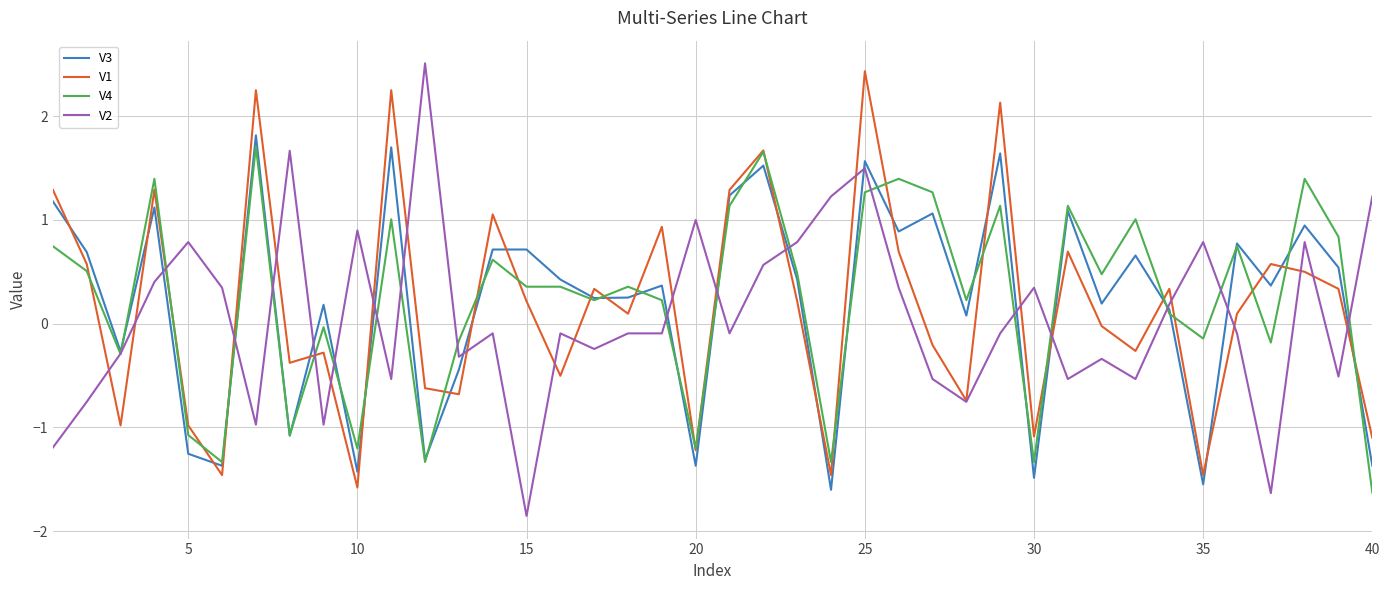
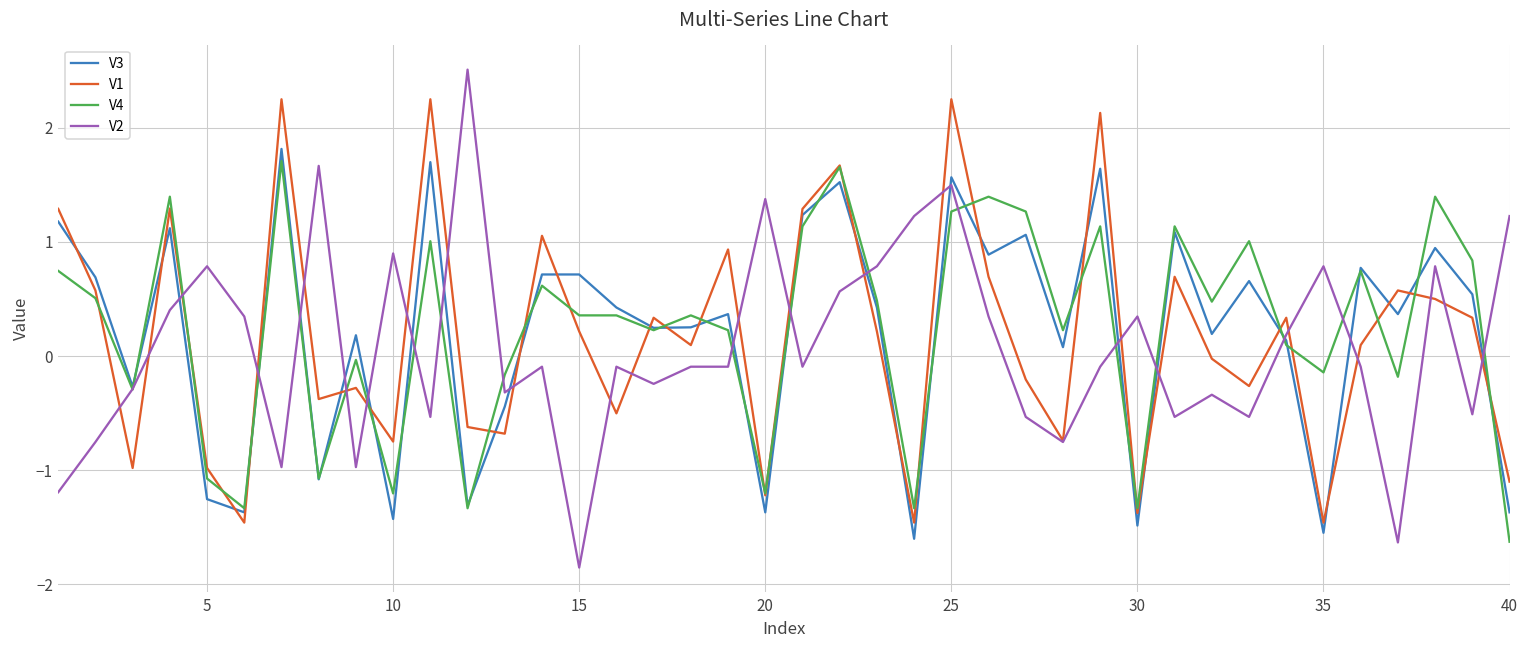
V1, 10: -1.58 -> -0.75
V2, 20: 1.00 -> 1.38
V1, 25: 2.43 -> 2.25
V1, 30: -1.09 -> -1.38
